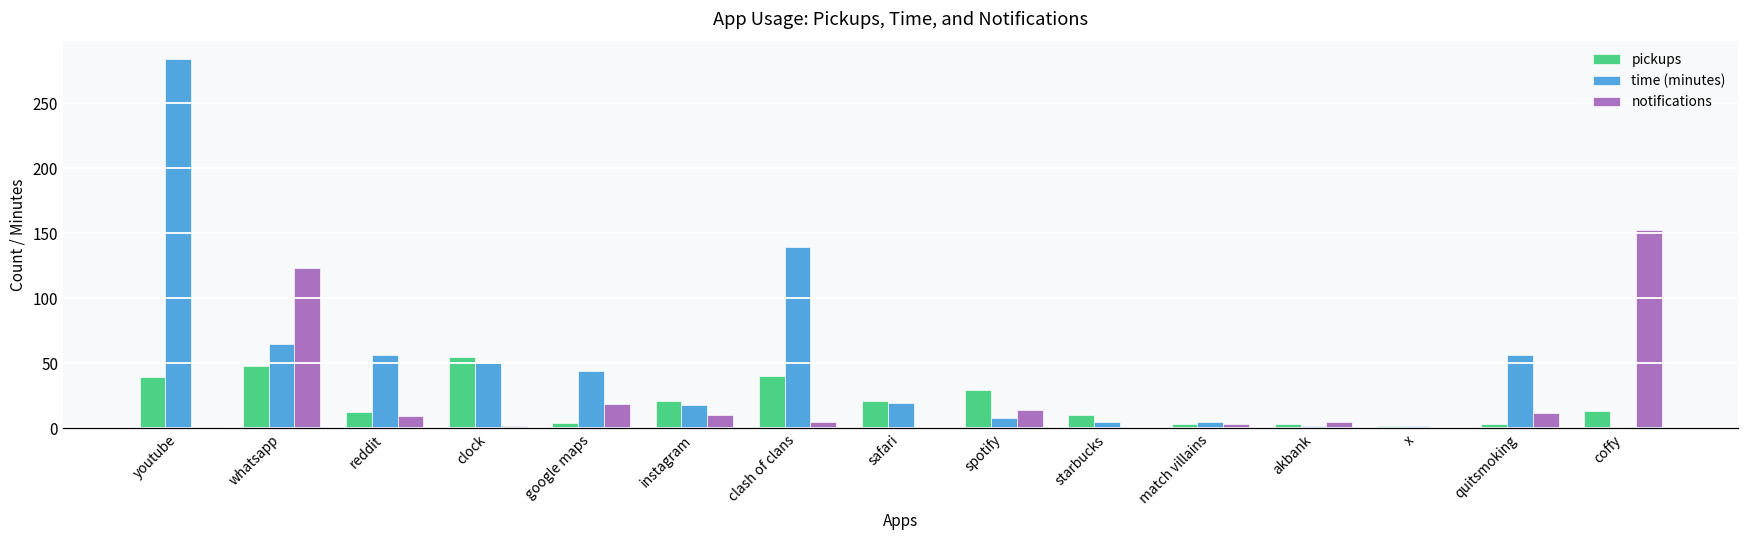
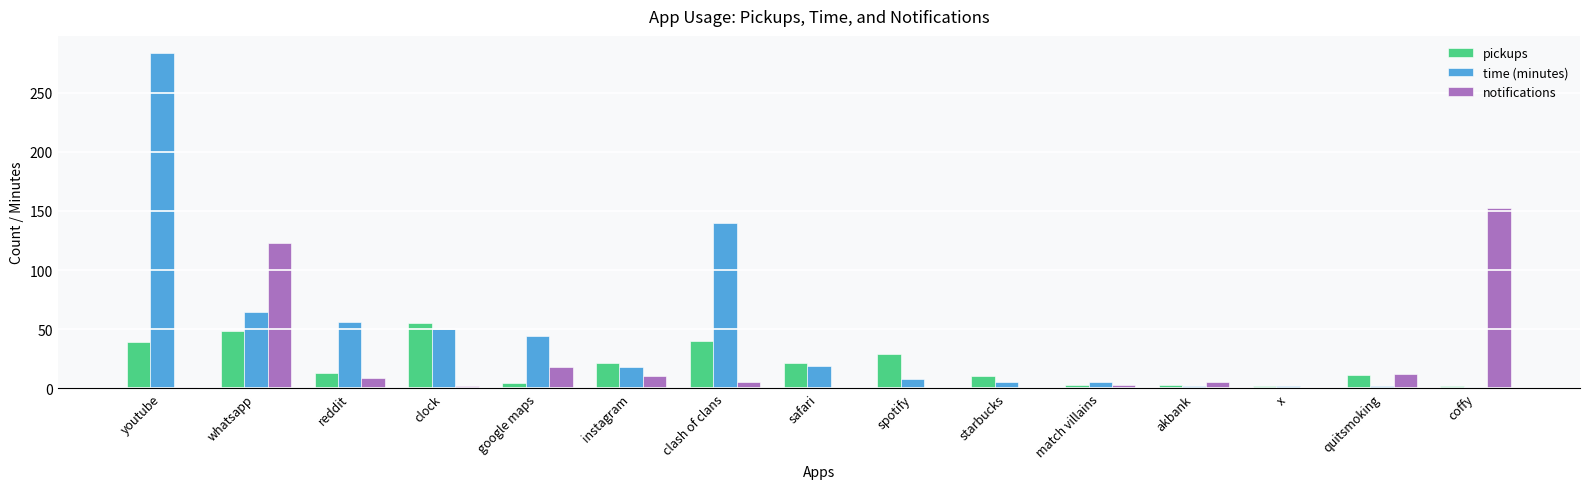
notifications, spotify: 14 -> 0
pickups, quitsmoking: 4 -> 11
time (minutes), quitsmoking: 57 -> 2
pickups, coffy: 13 -> 2
